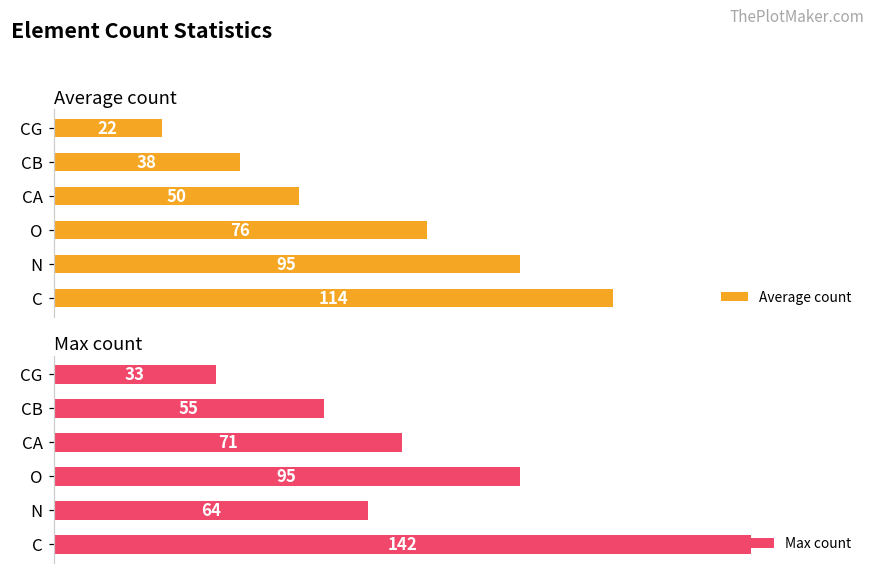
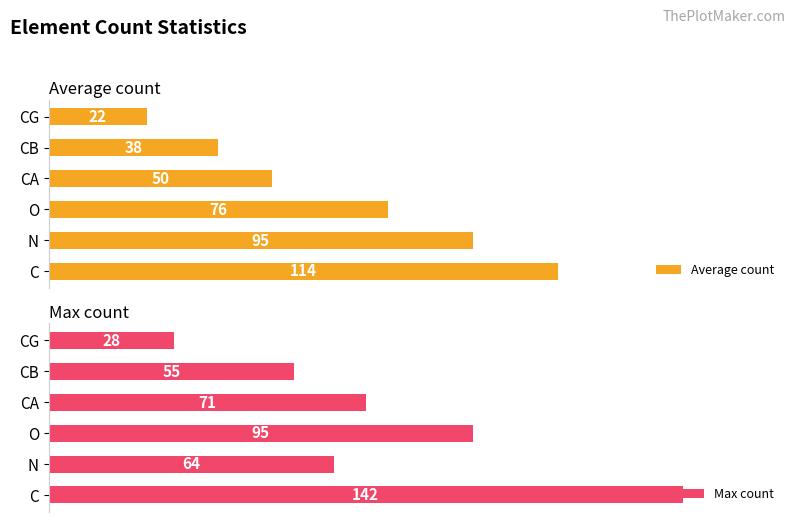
Max count, CG: 33 -> 28
